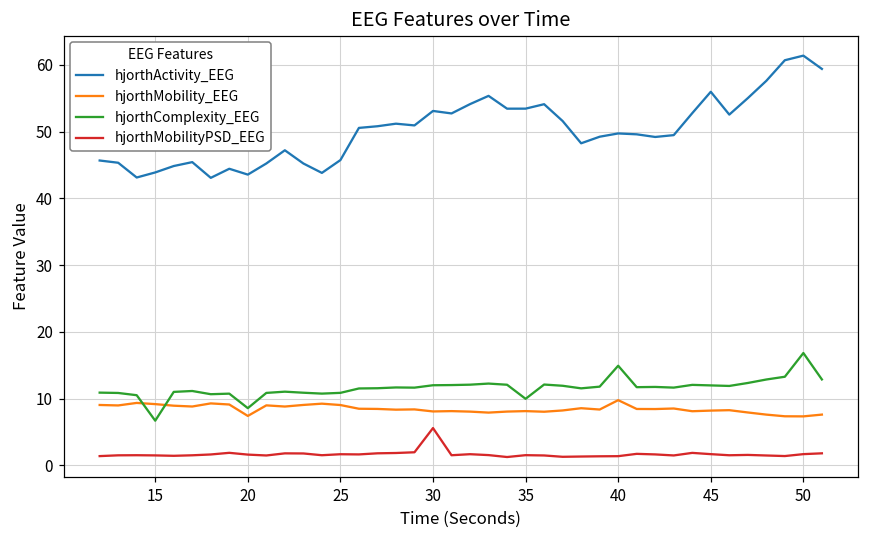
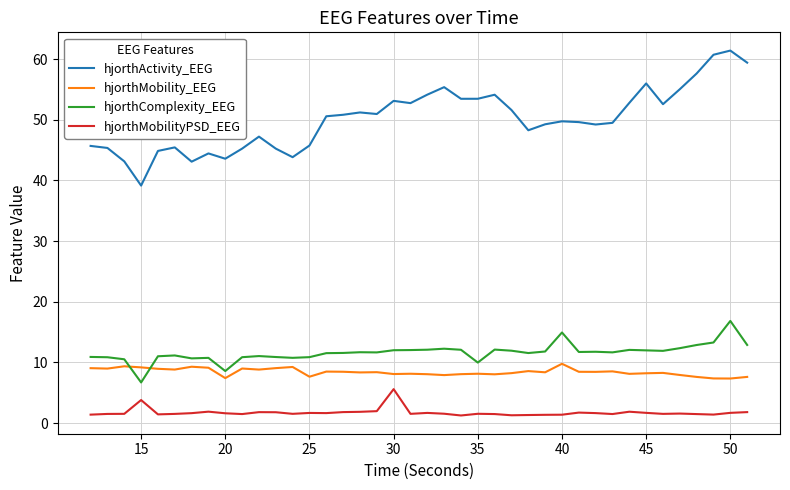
hjorthActivity_EEG, 15: 44 -> 39
hjorthMobilityPSD_EEG, 15: 1 -> 4
hjorthMobility_EEG, 25: 9 -> 8
